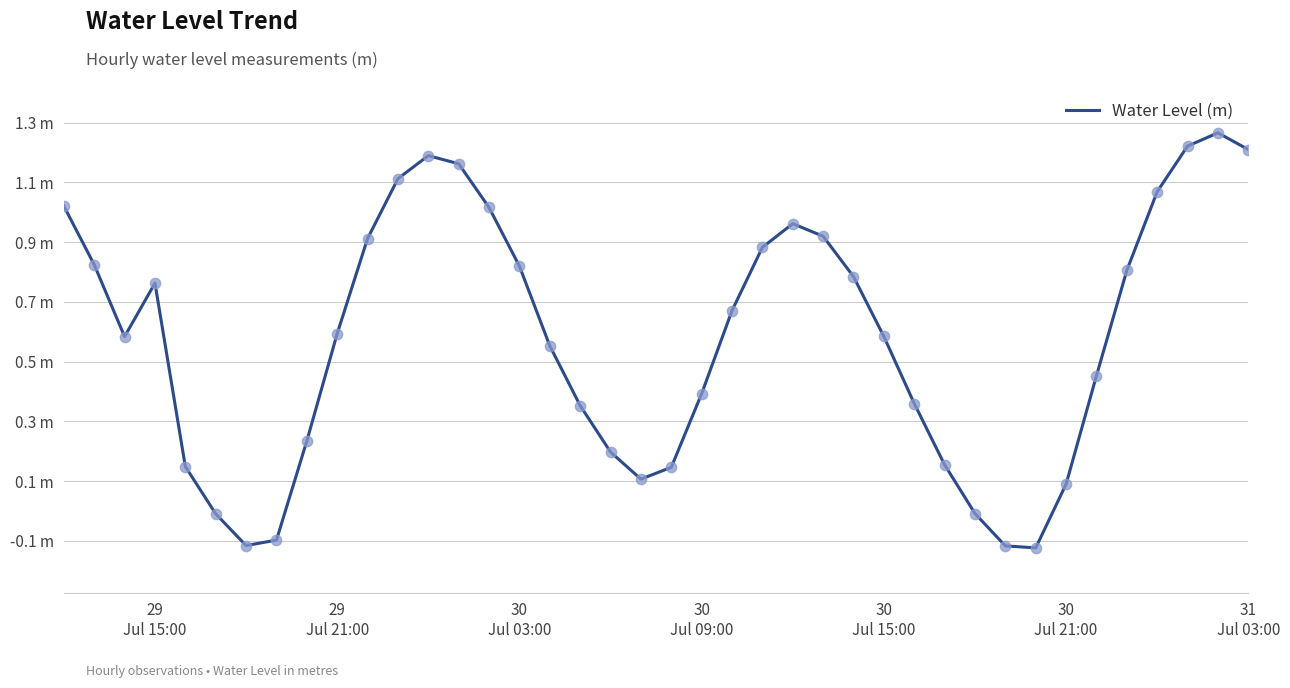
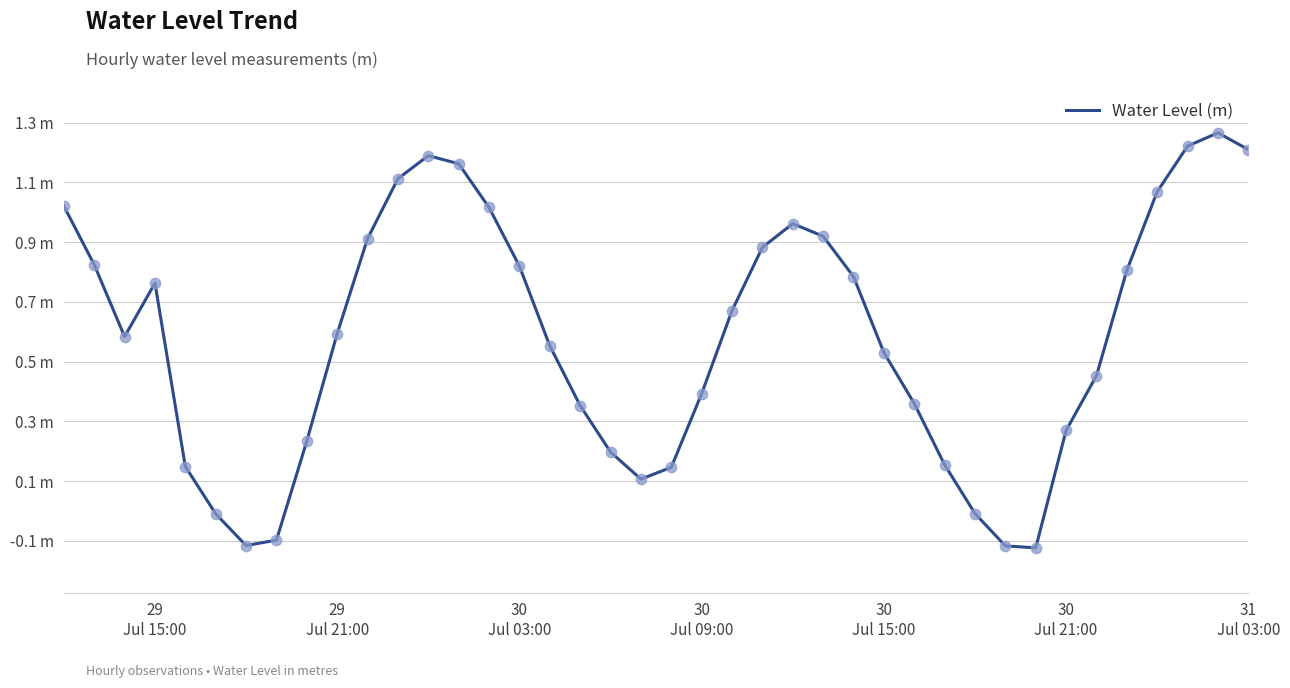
30 Jul 15:00: 0.58 m -> 0.53 m
30 Jul 21:00: 0.09 m -> 0.27 m
